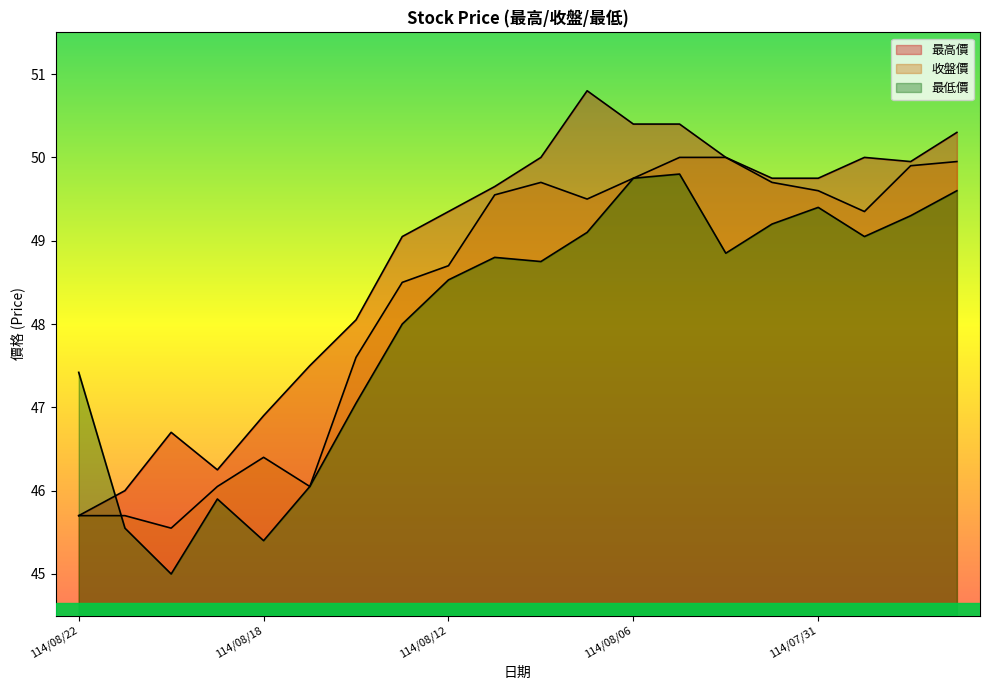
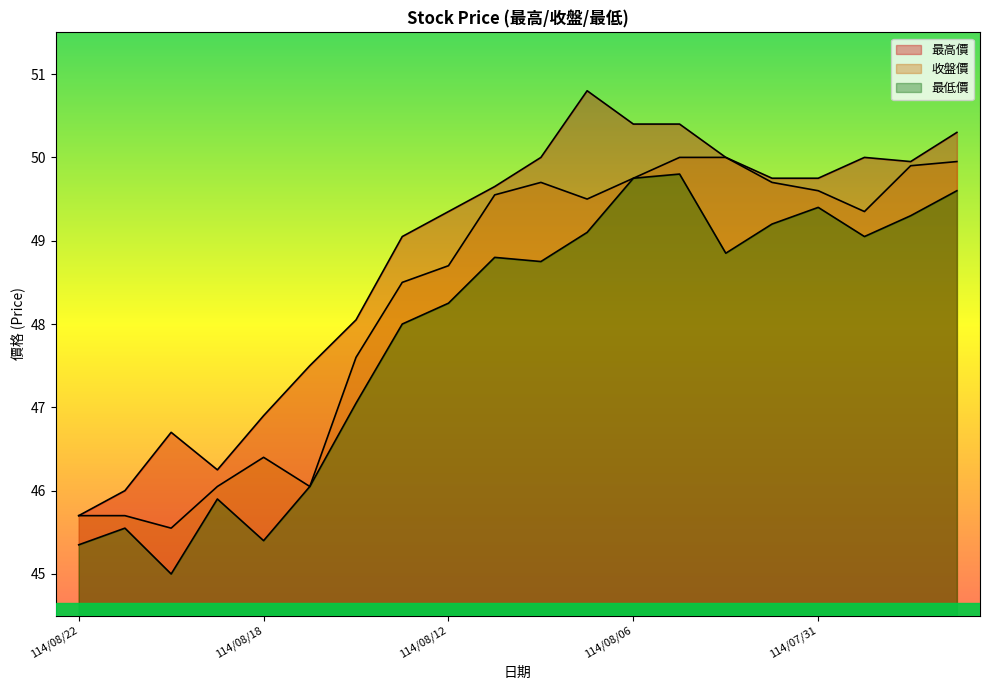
最低價, 114/08/22: 47.4 -> 45.4
最低價, 114/08/12: 48.5 -> 48.3
